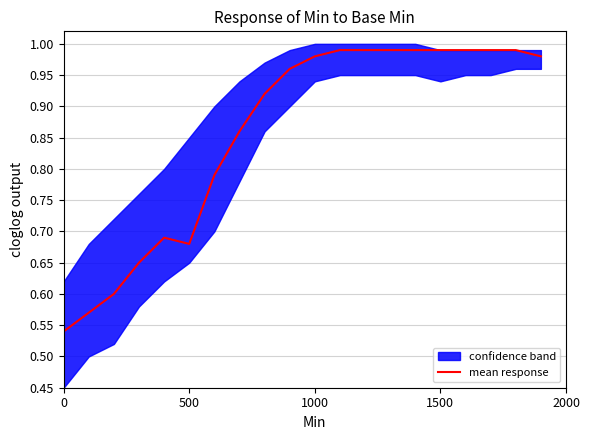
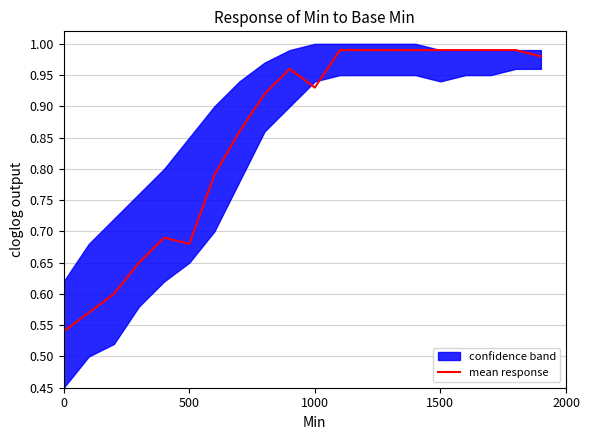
mean response, 1000: 0.98 -> 0.93
